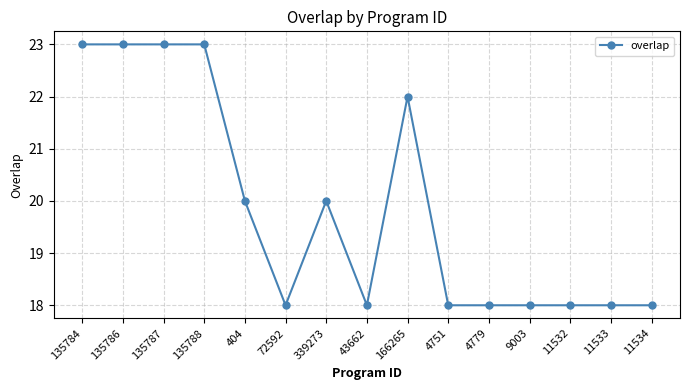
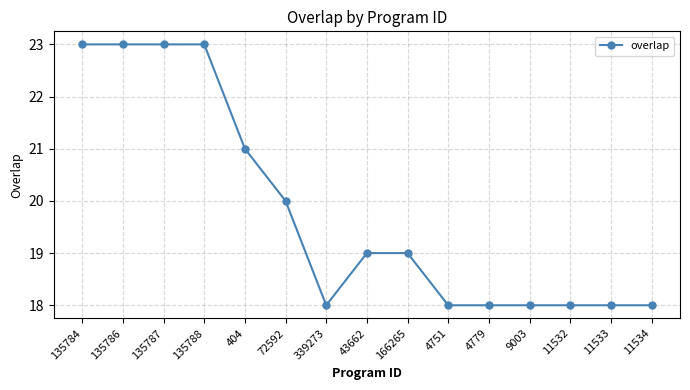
404: 20 -> 21
72592: 18 -> 20
339273: 20 -> 18
43662: 18 -> 19
166265: 22 -> 19
